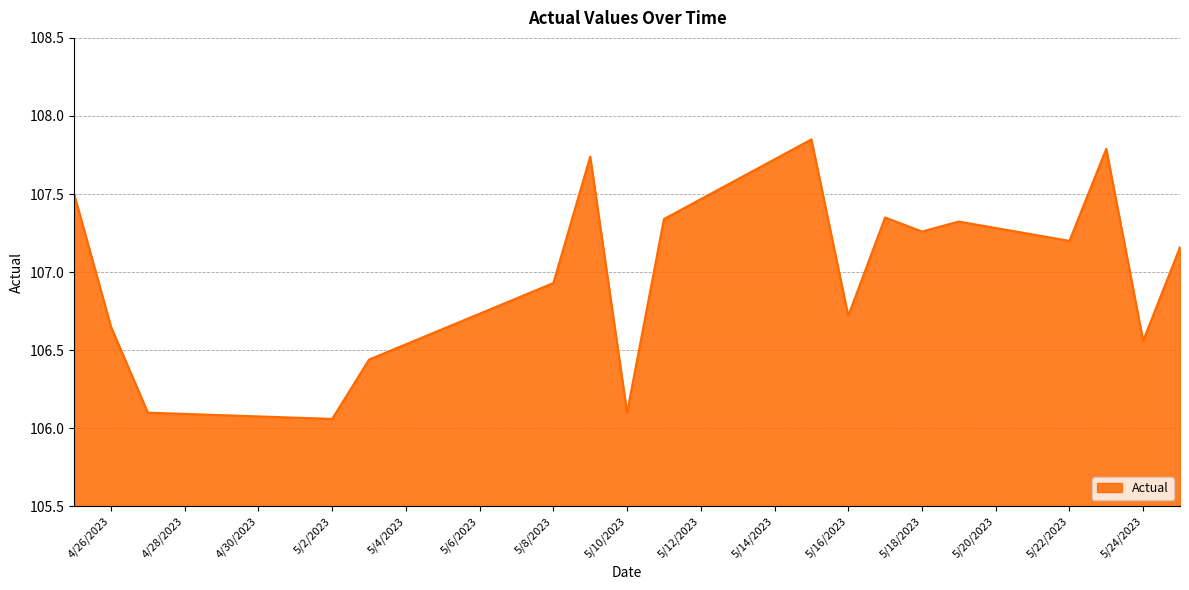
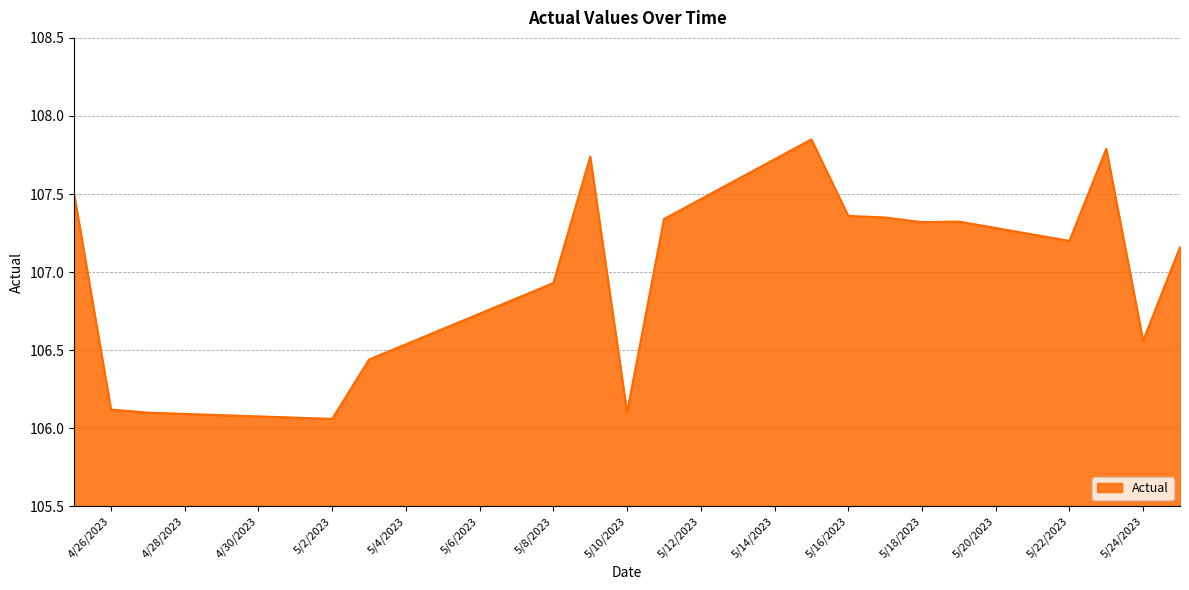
4/26/2023: 106.65 -> 106.12
5/16/2023: 106.72 -> 107.36
5/18/2023: 107.26 -> 107.32
